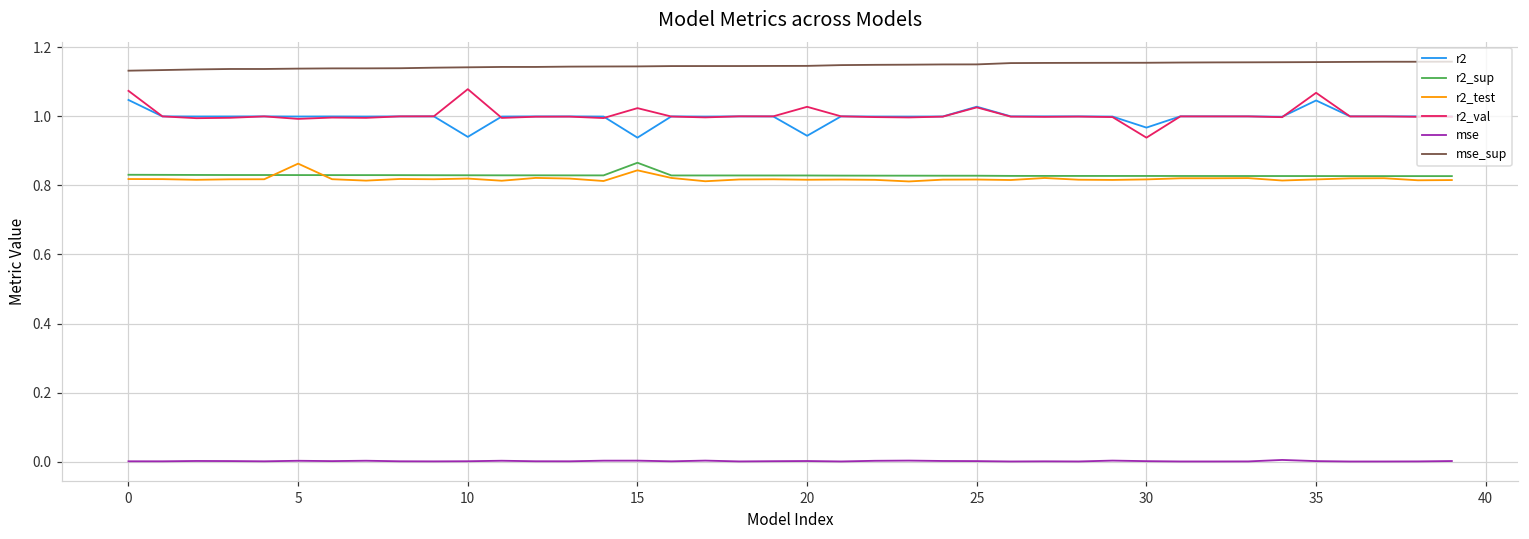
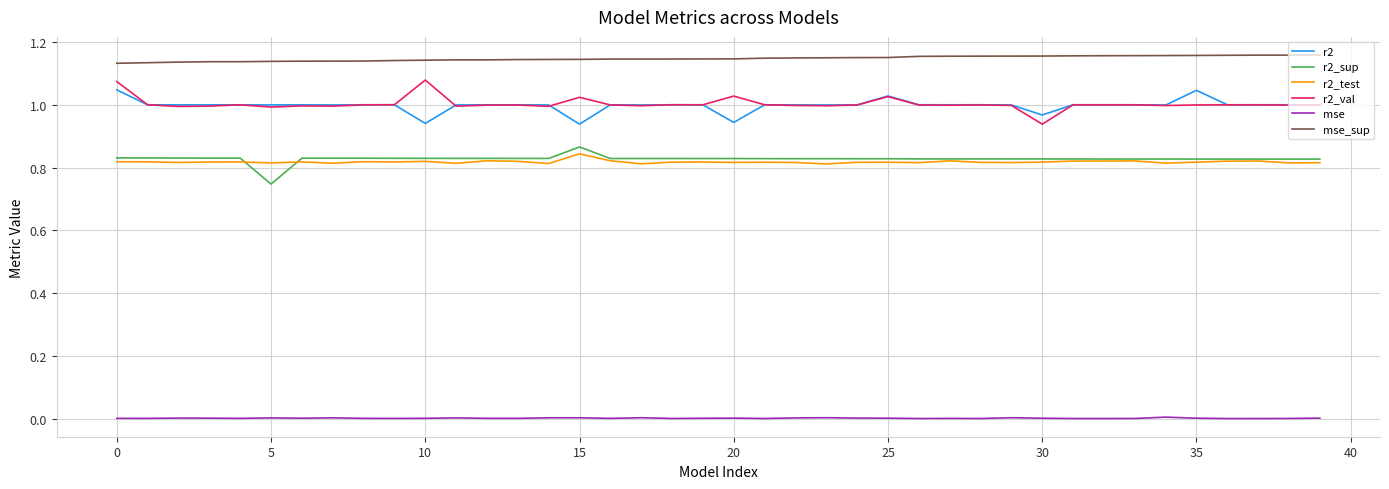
r2_sup, 5: 0.83 -> 0.75
r2_test, 5: 0.86 -> 0.81
r2_val, 35: 1.07 -> 1.00
